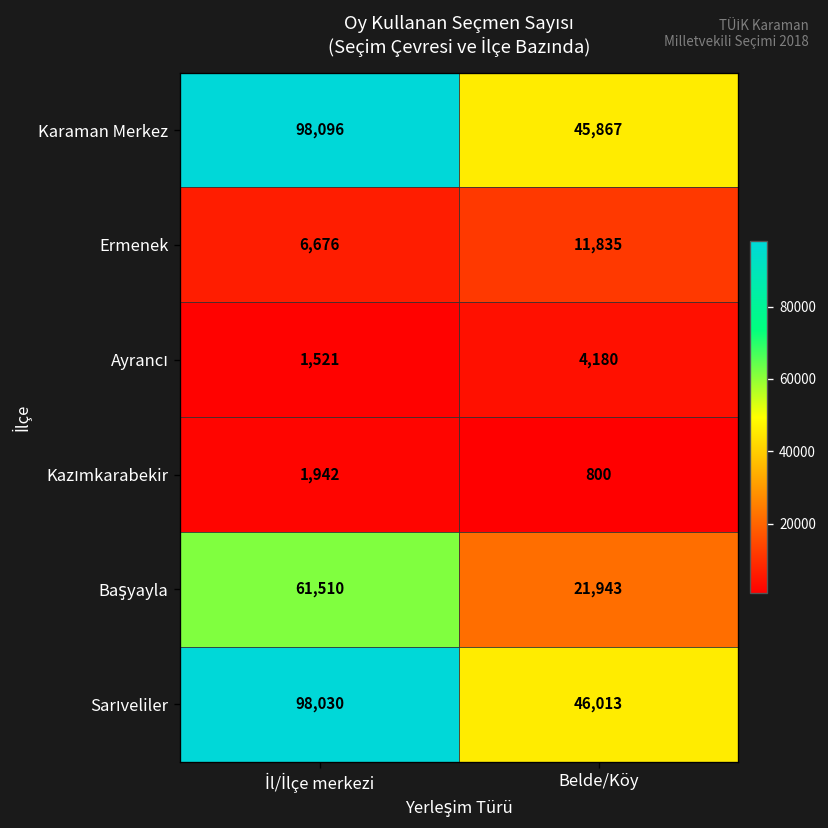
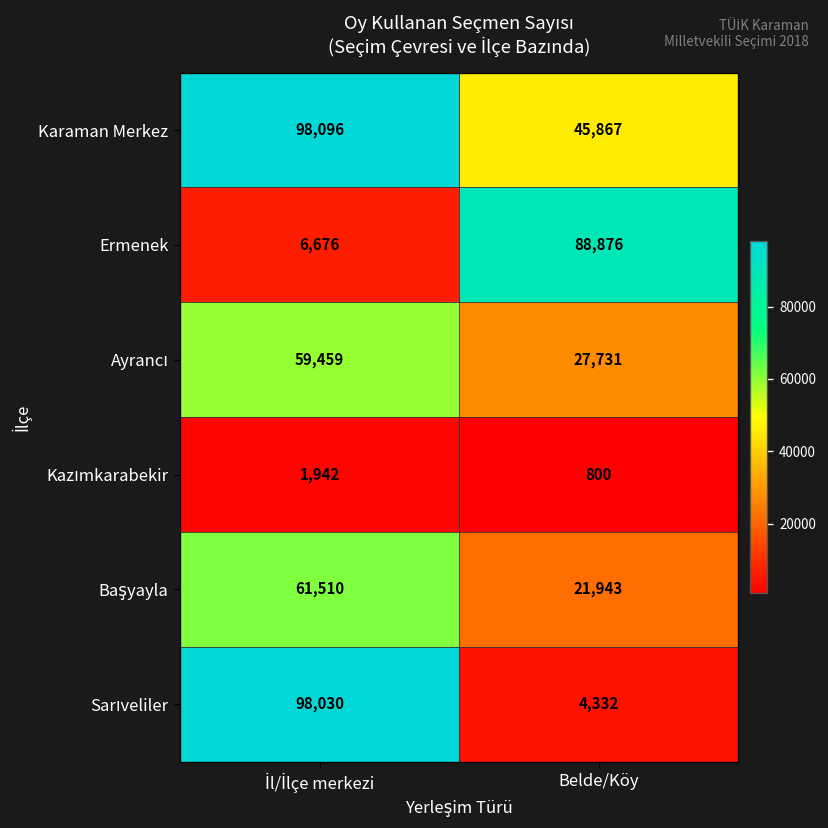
Ermenek, Belde/Köy: 11,835 -> 88,876
Ayrancı, İl/İlçe merkezi: 1,521 -> 59,459
Ayrancı, Belde/Köy: 4,180 -> 27,731
Sarıveliler, Belde/Köy: 46,013 -> 4,332
